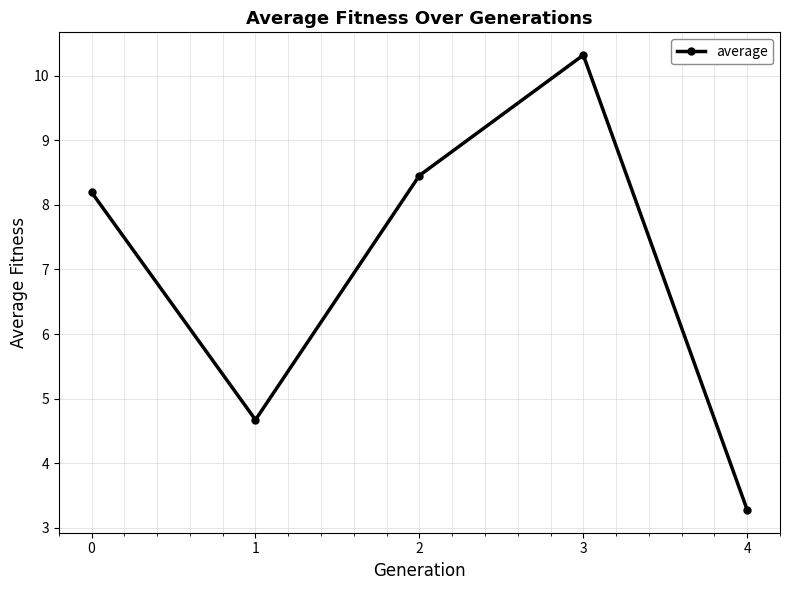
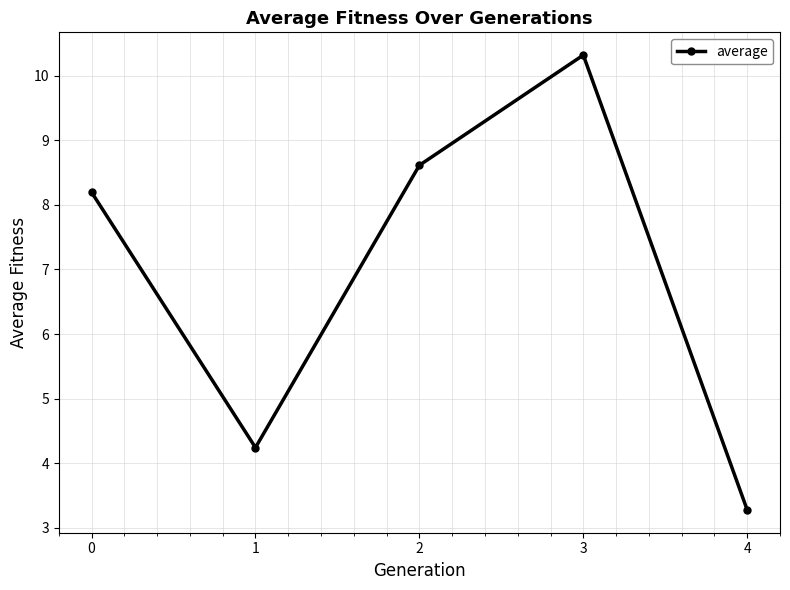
1: 4.7 -> 4.2
2: 8.5 -> 8.6
